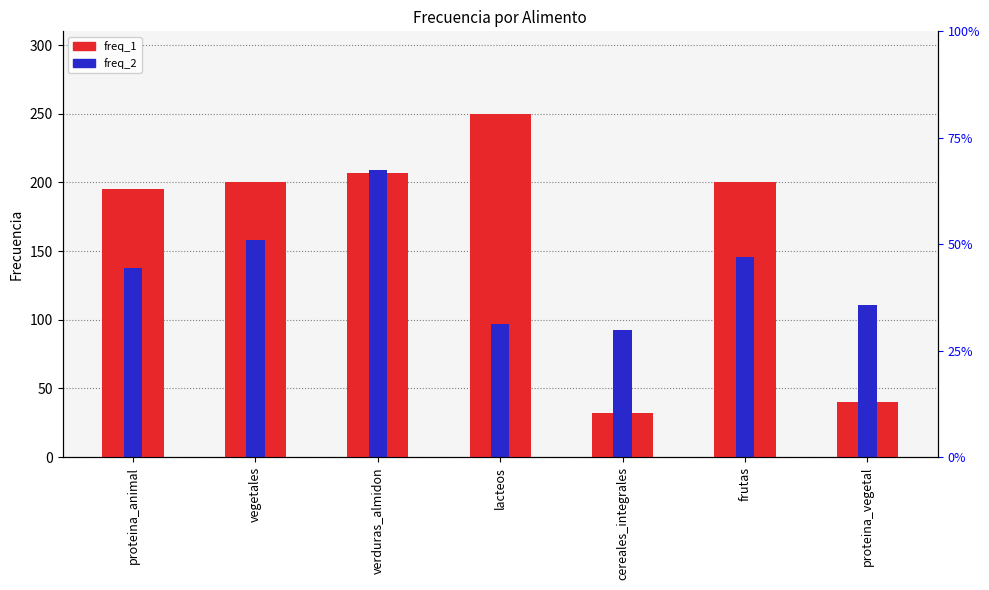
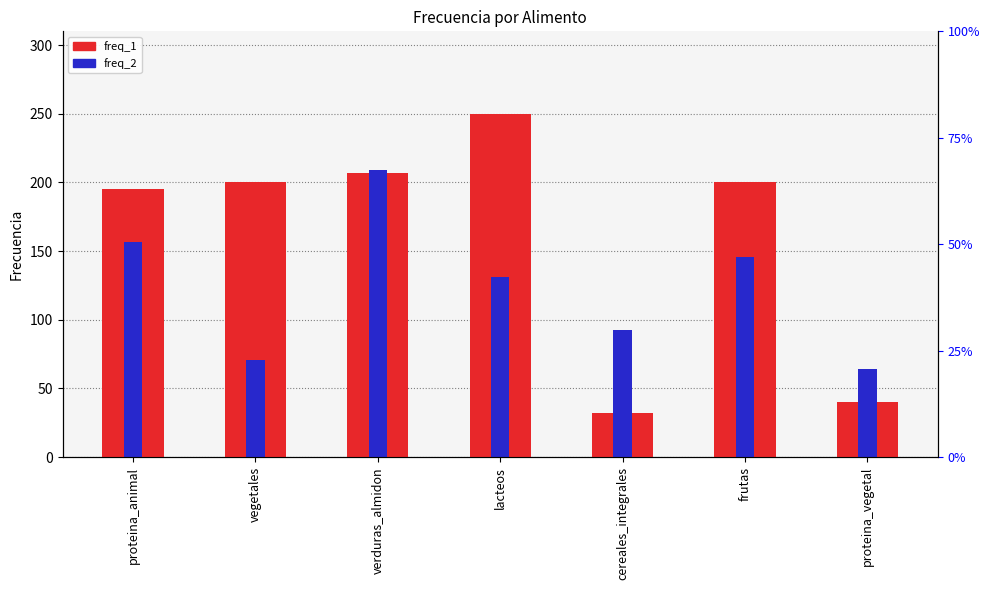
freq_2, proteina_animal: 138 -> 156
freq_2, vegetales: 158 -> 71
freq_2, lacteos: 97 -> 131
freq_2, proteina_vegetal: 111 -> 64
